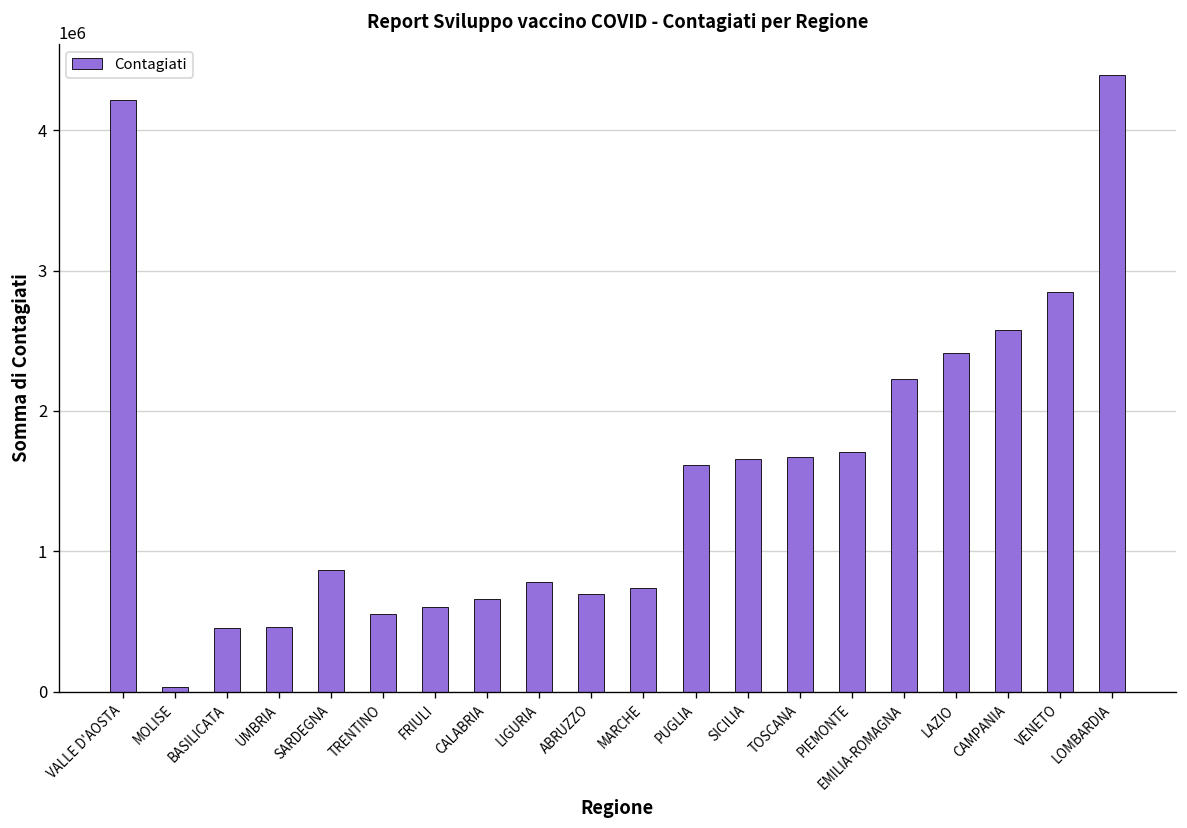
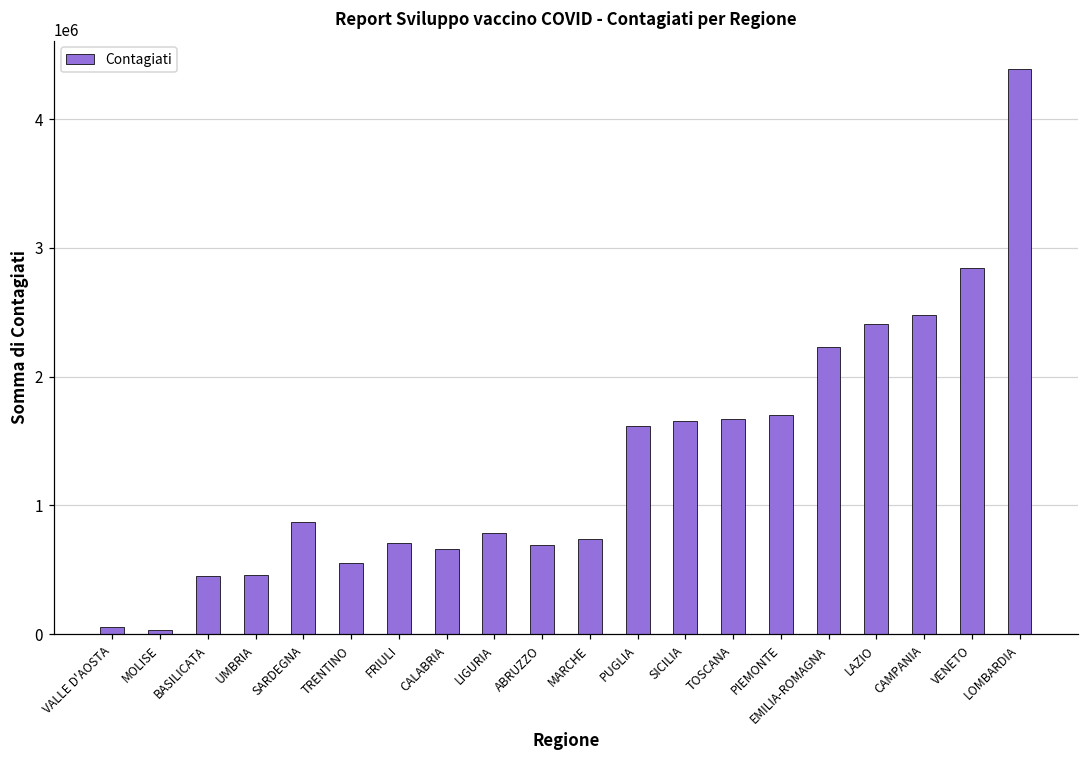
VALLE D'AOSTA: 4220000 -> 50000
FRIULI: 610000 -> 710000
CAMPANIA: 2570000 -> 2480000
